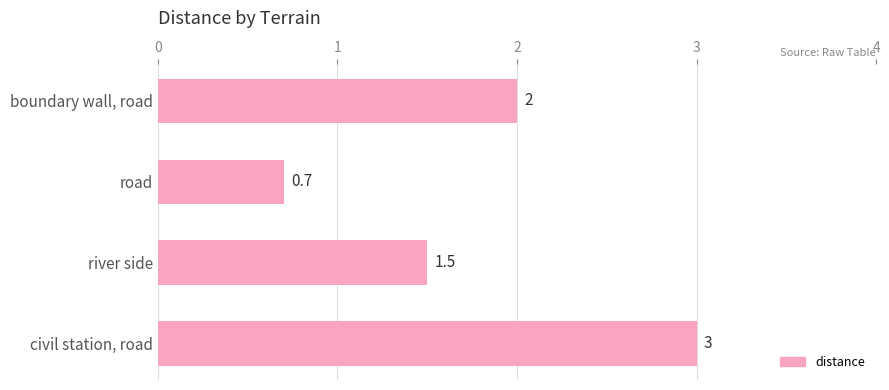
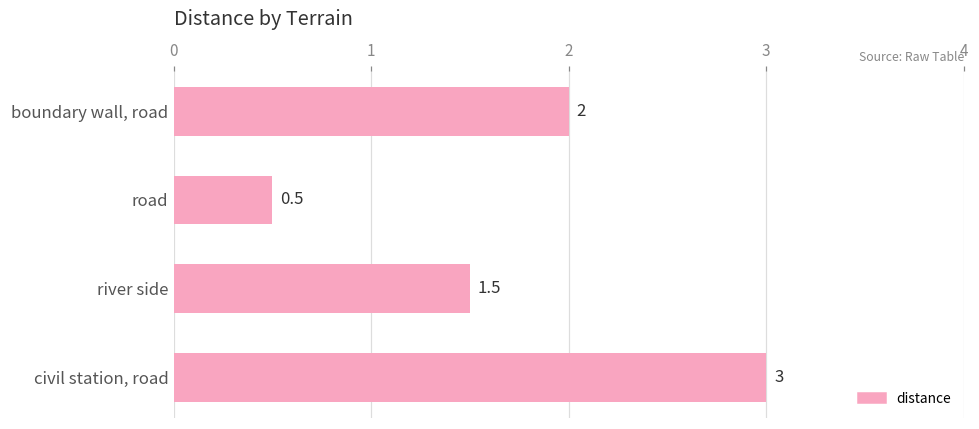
road: 0.7 -> 0.5
